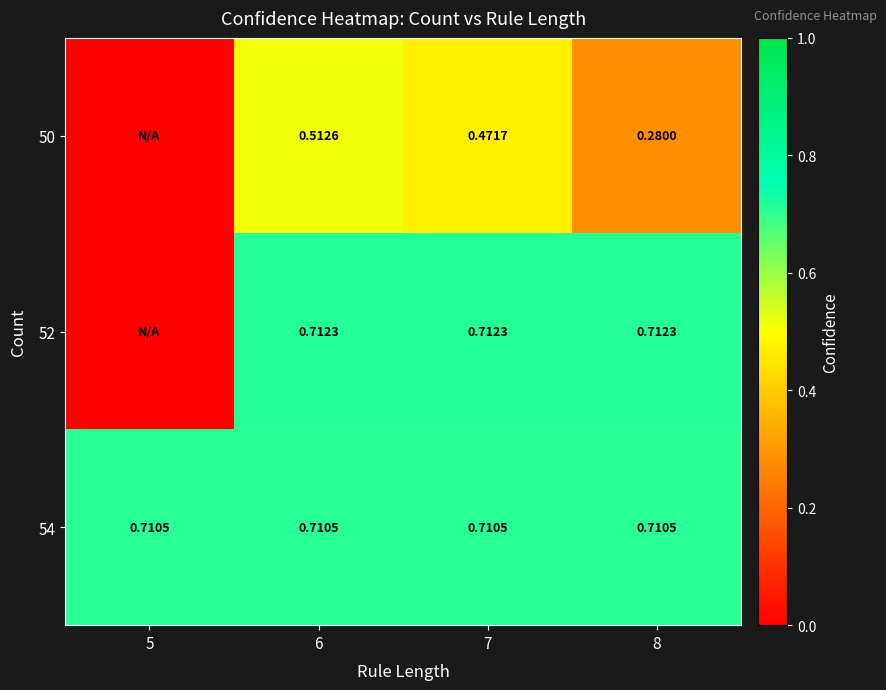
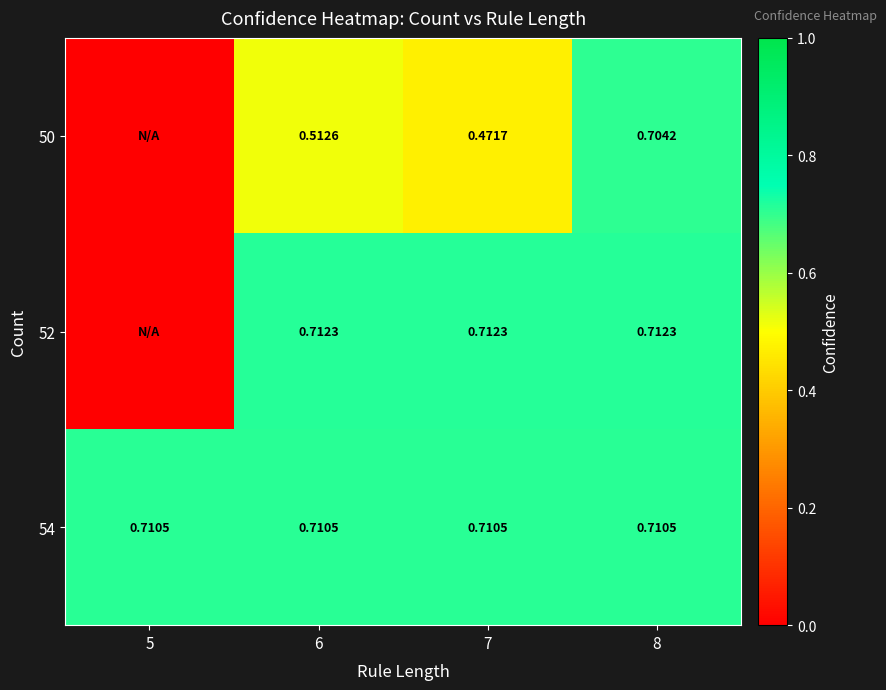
50, 8: 0.2800 -> 0.7042
